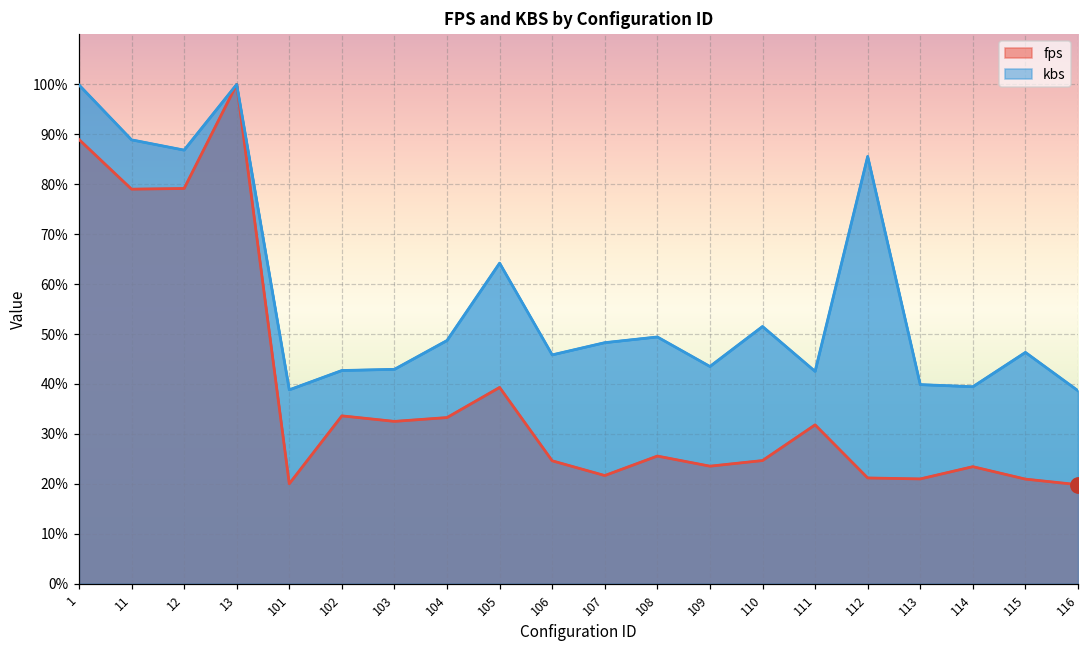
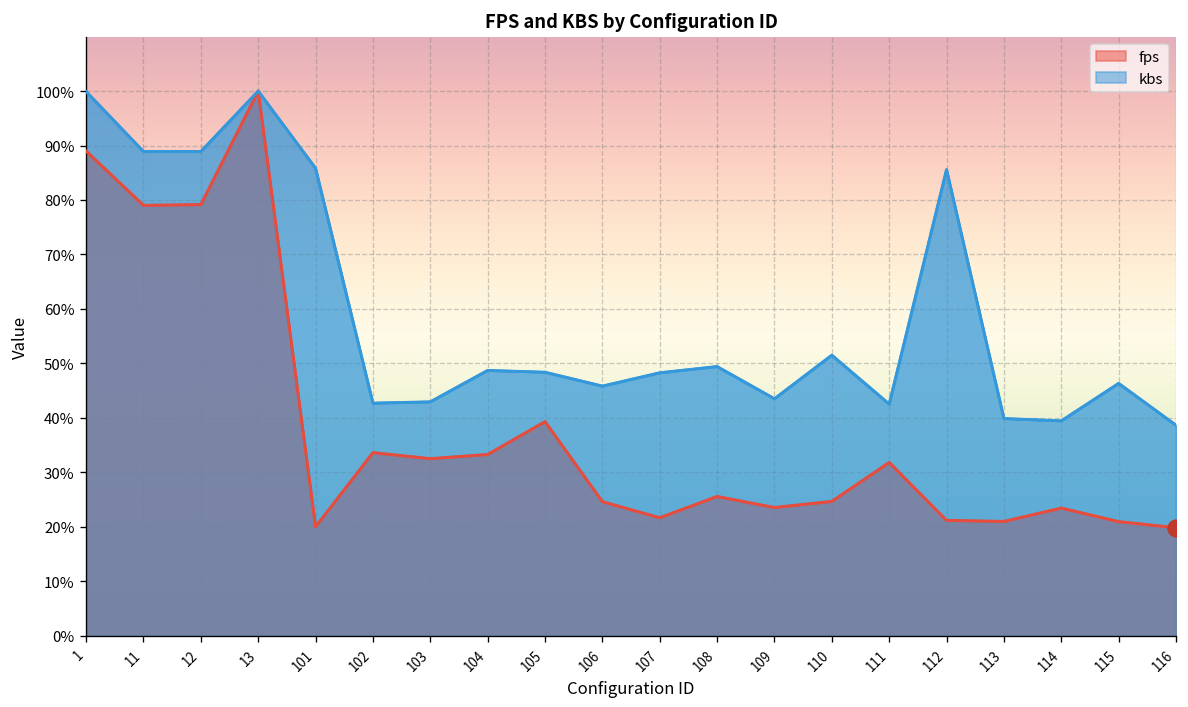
kbs, 12: 87% -> 89%
kbs, 101: 39% -> 86%
kbs, 105: 64% -> 48%
